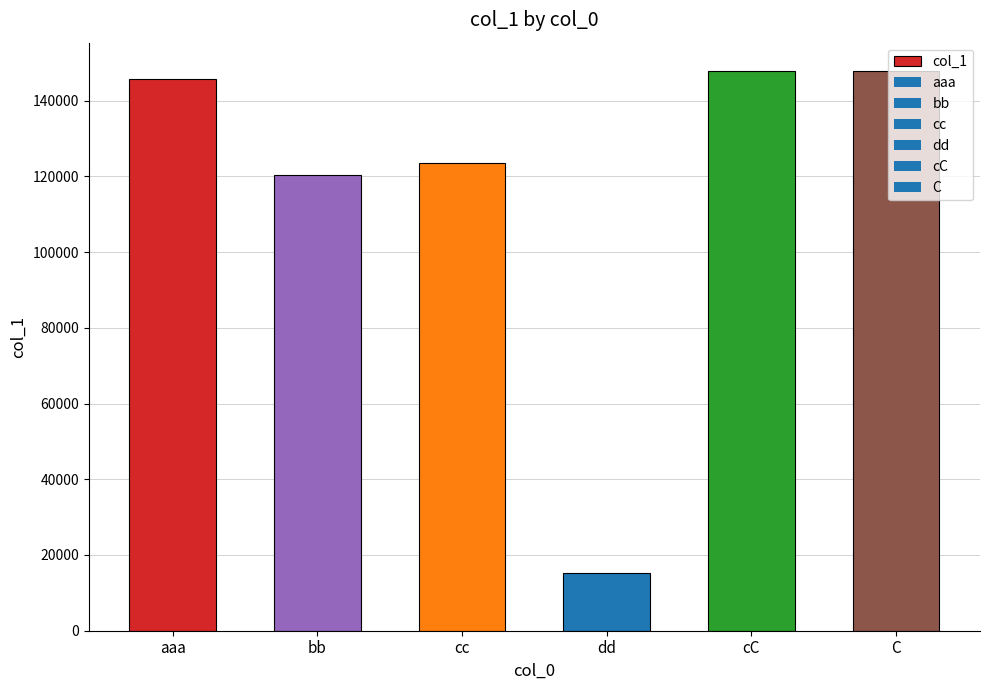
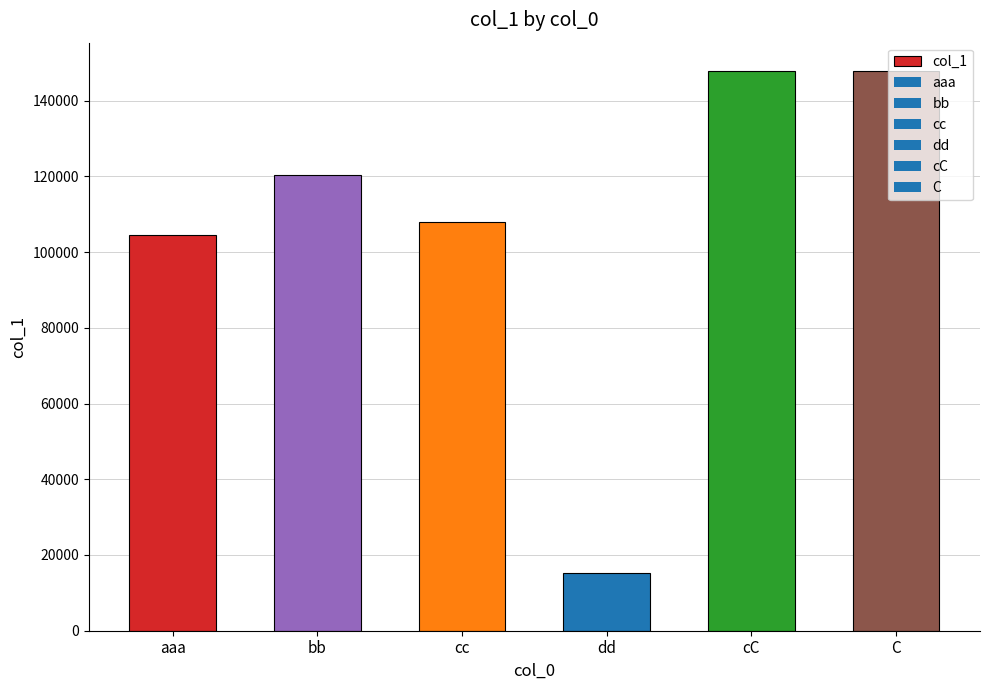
aaa: 146000 -> 104000
cc: 123000 -> 108000
